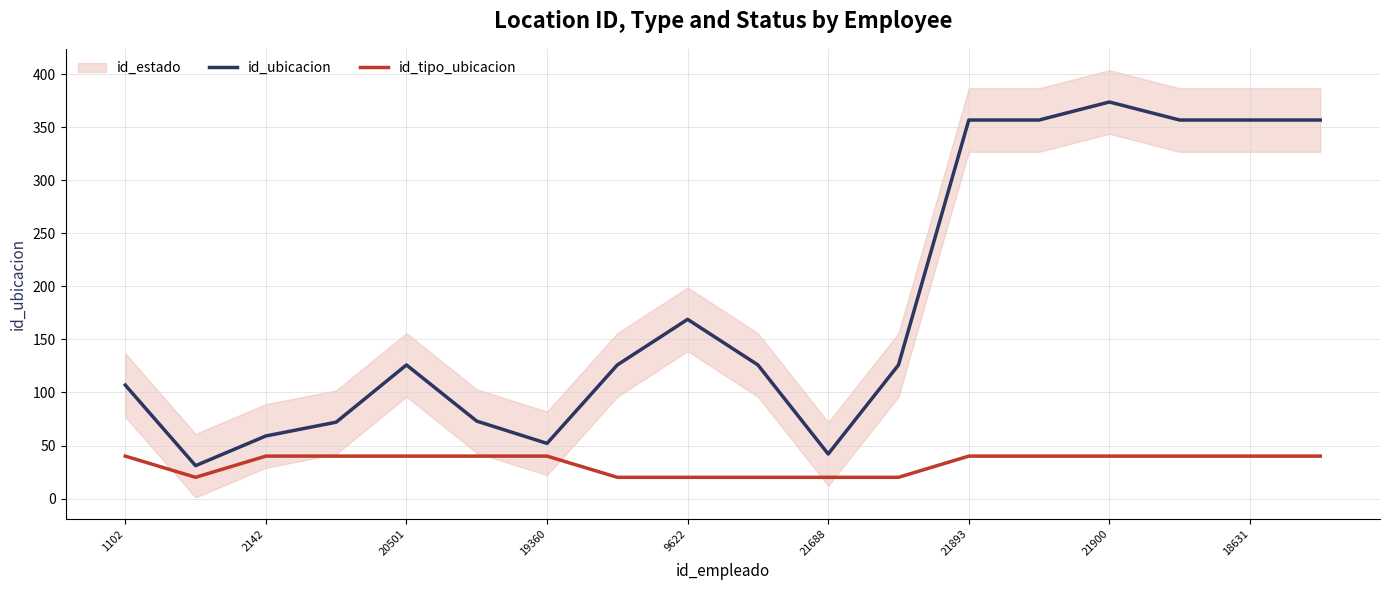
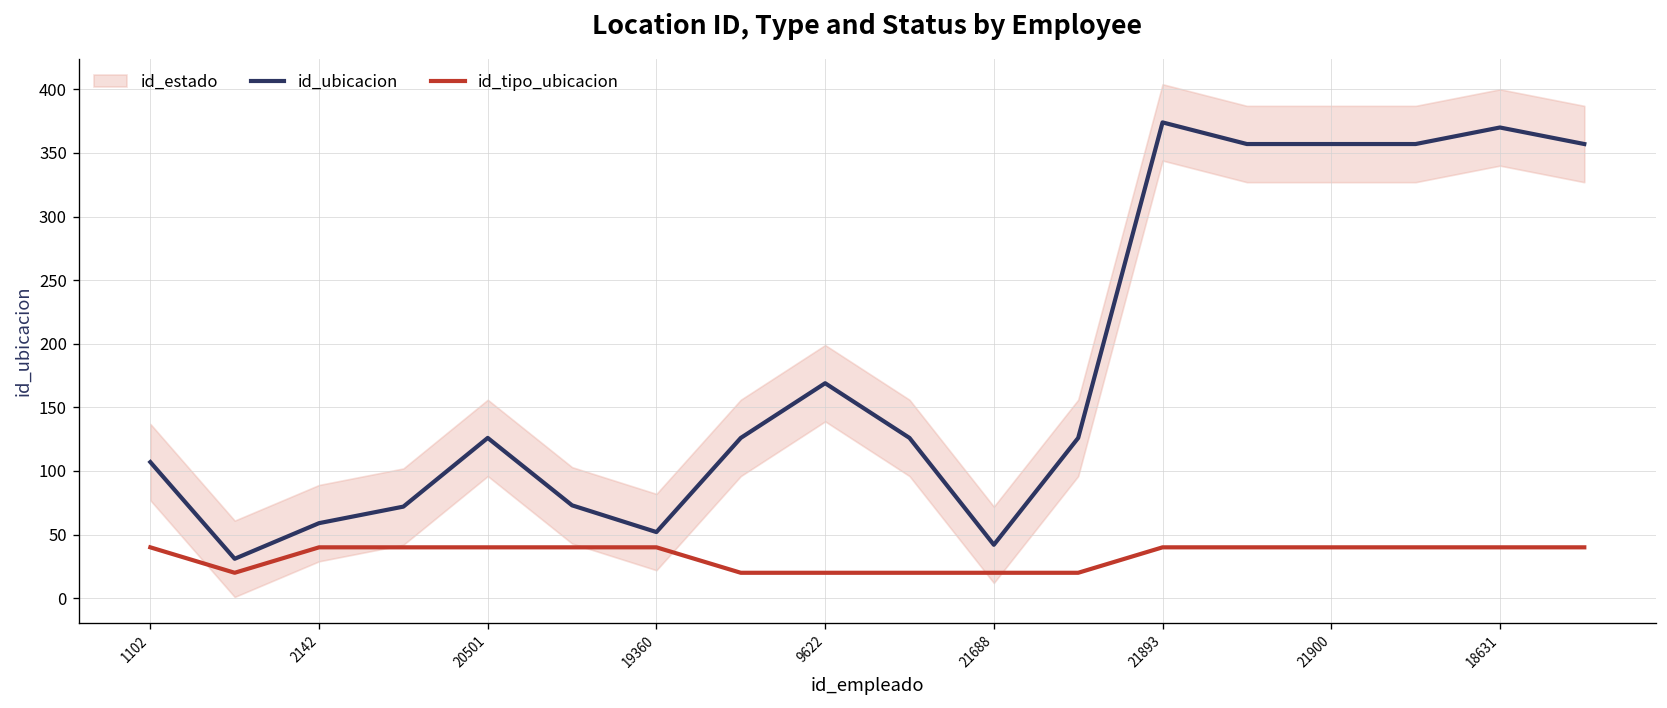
id_ubicacion, 21893: 357 -> 374
id_ubicacion, 21900: 374 -> 357
id_ubicacion, 18631: 357 -> 370
